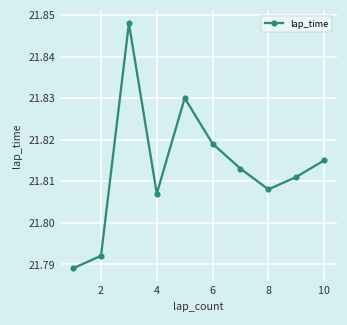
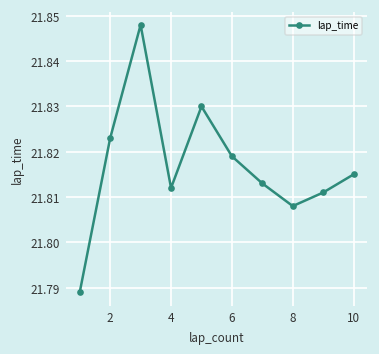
2: 21.792 -> 21.823
4: 21.807 -> 21.812
